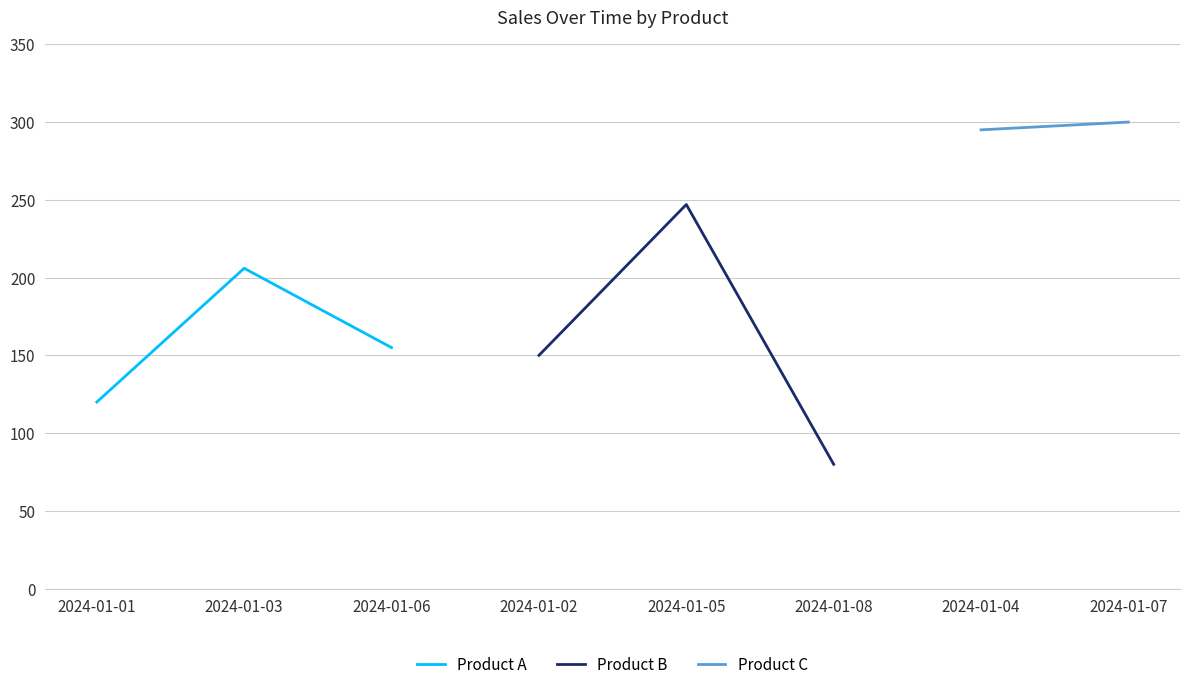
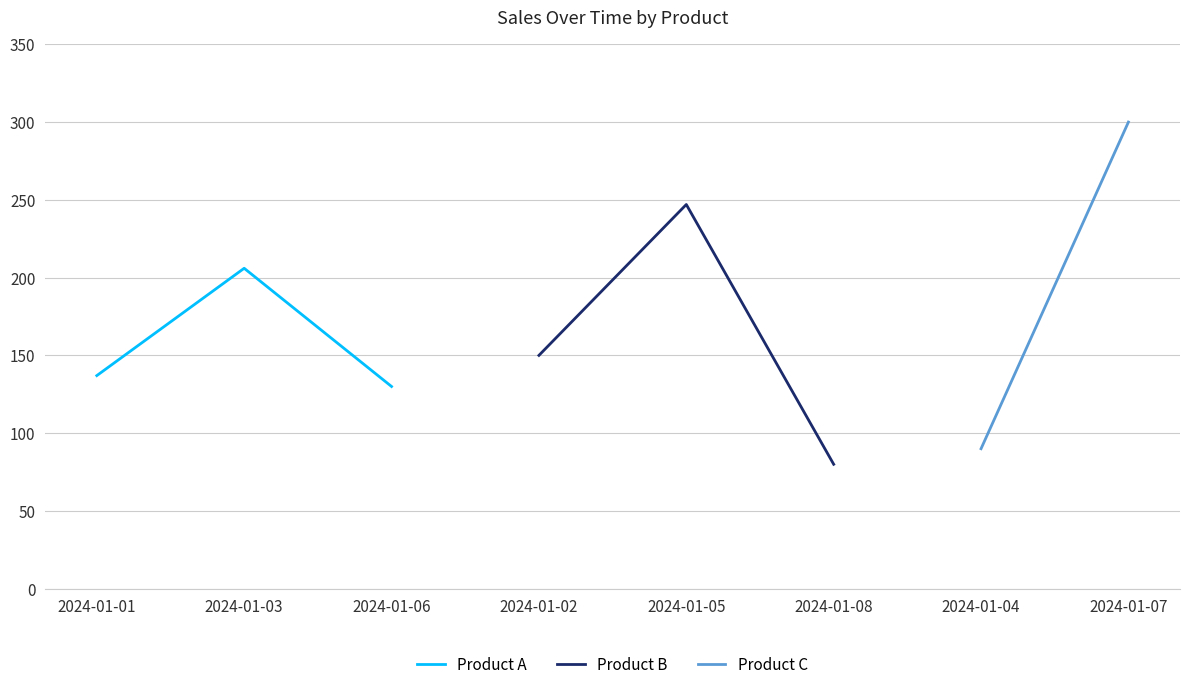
Product A, 2024-01-01: 120 -> 137
Product A, 2024-01-06: 155 -> 130
Product C, 2024-01-04: 295 -> 90
